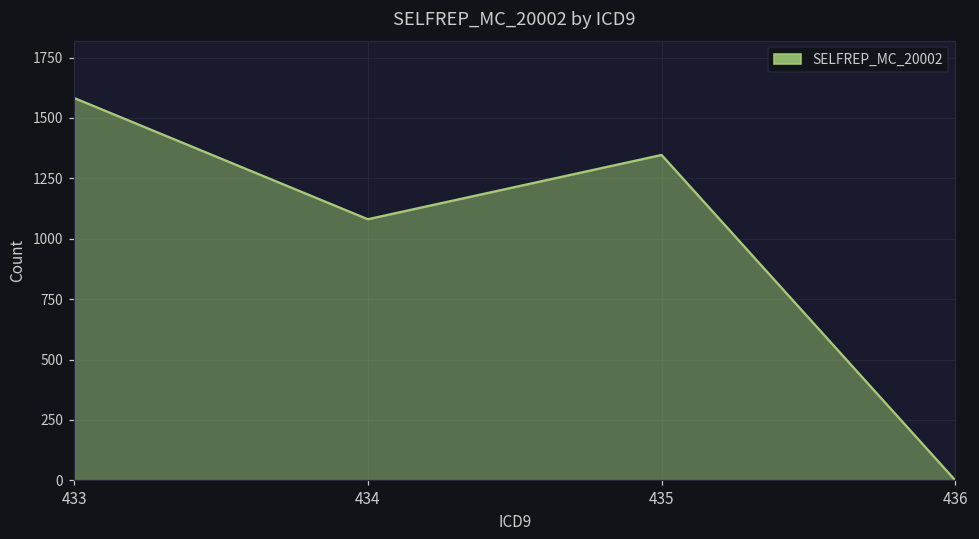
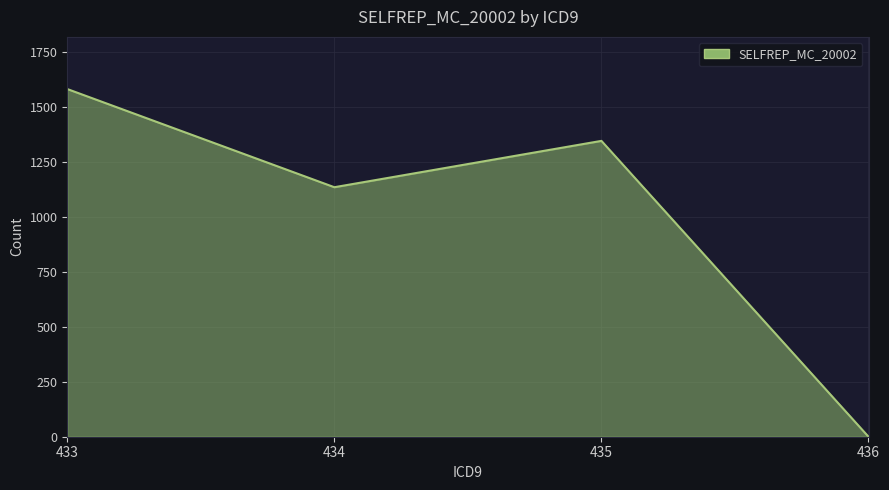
434: 1080 -> 1140
